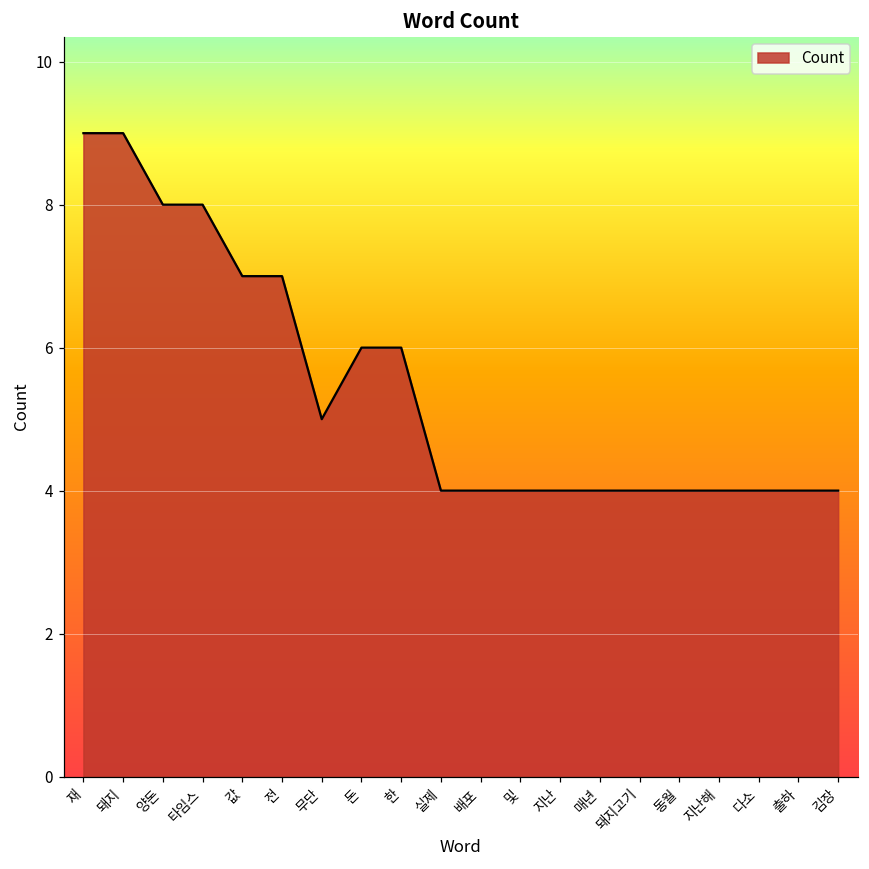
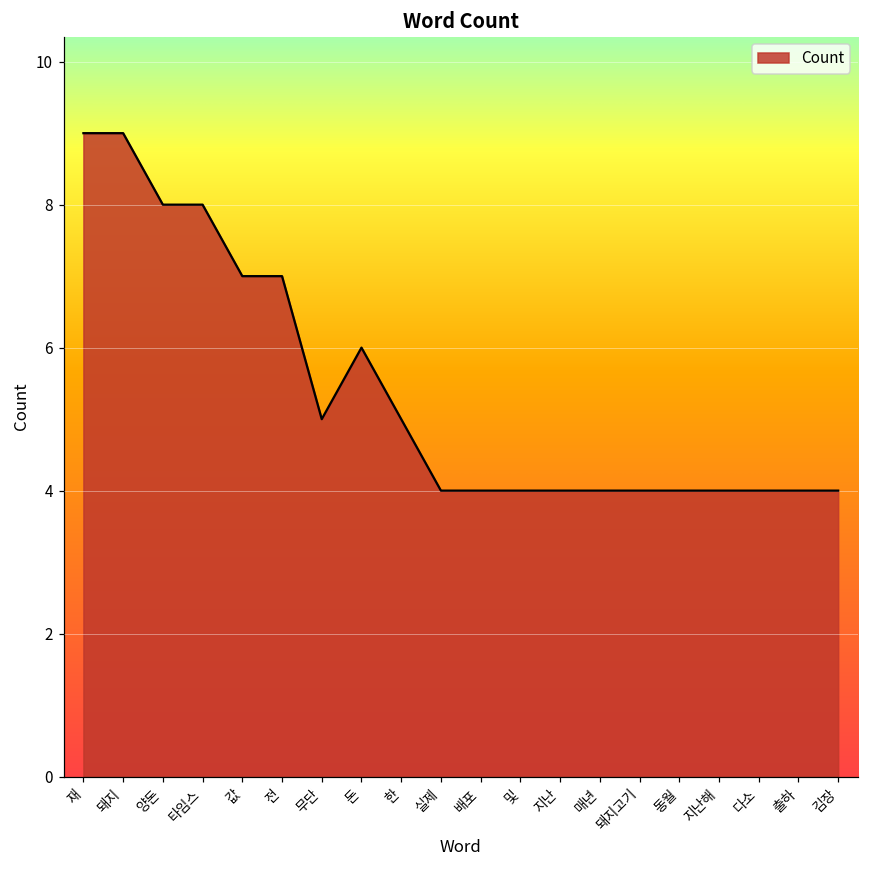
한: 6 -> 5
